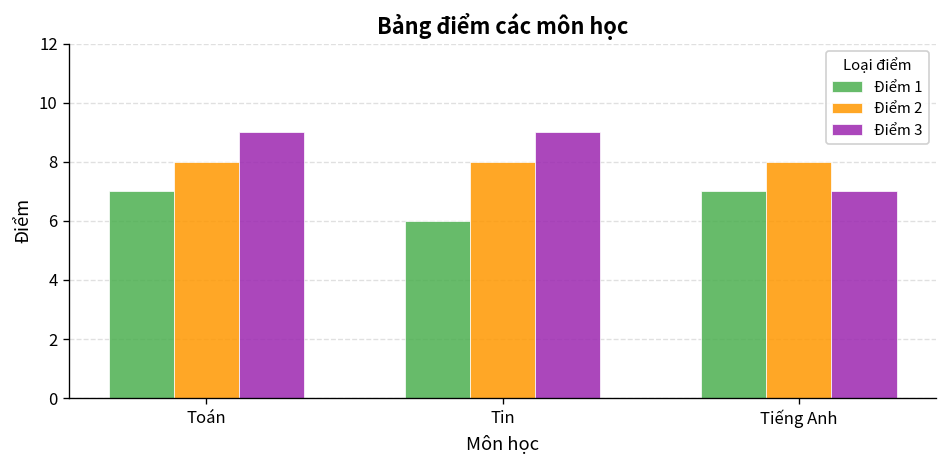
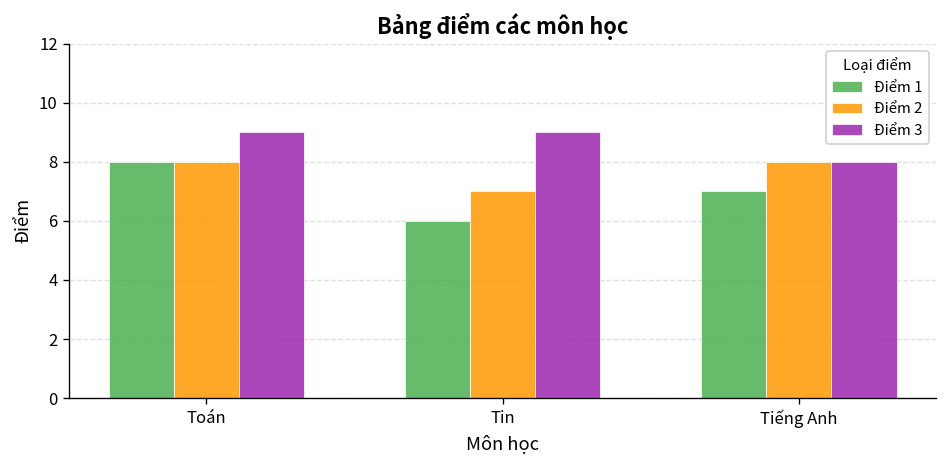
Điểm 1, Toán: 7 -> 8
Điểm 2, Tin: 8 -> 7
Điểm 3, Tiếng Anh: 7 -> 8
